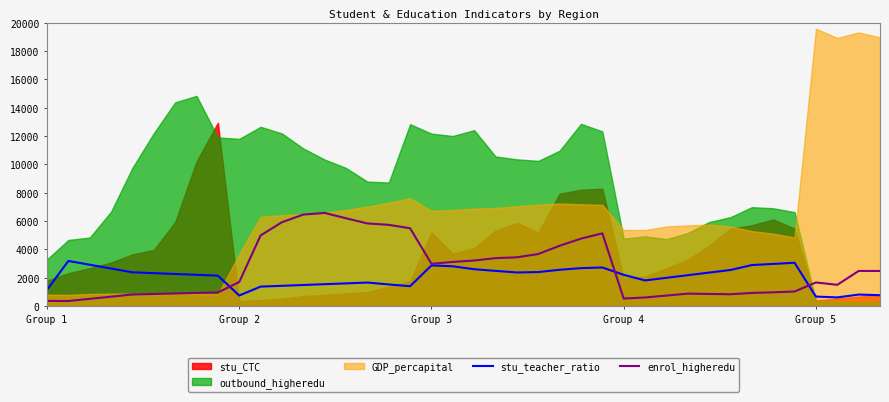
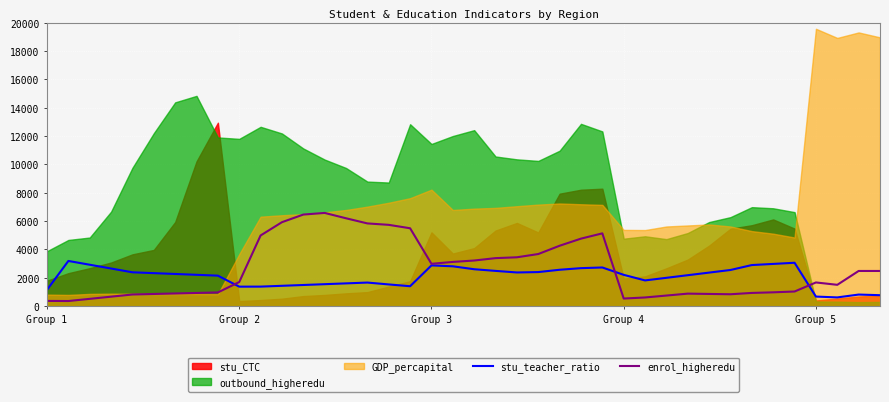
outbound_higheredu, Group 1: 3300 -> 3900
stu_teacher_ratio, Group 2: 800 -> 1400
outbound_higheredu, Group 3: 12200 -> 11400
GDP_percapital, Group 3: 6700 -> 8200
